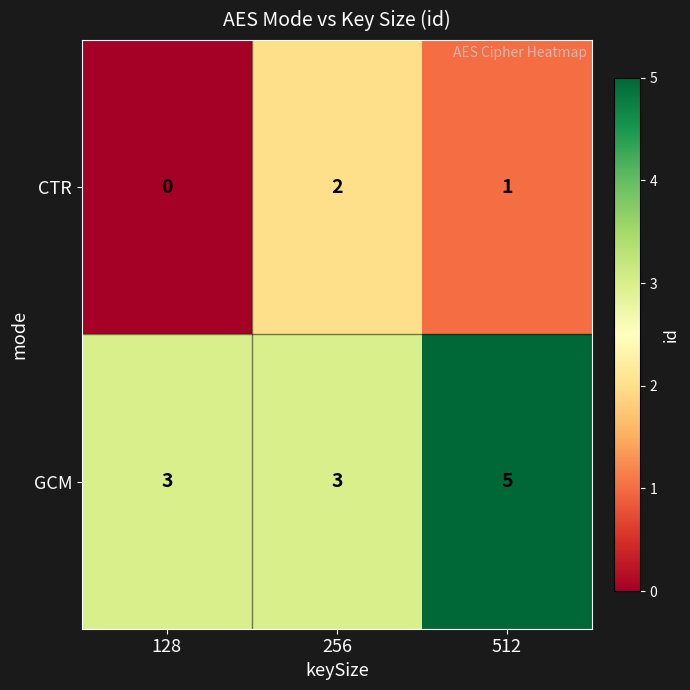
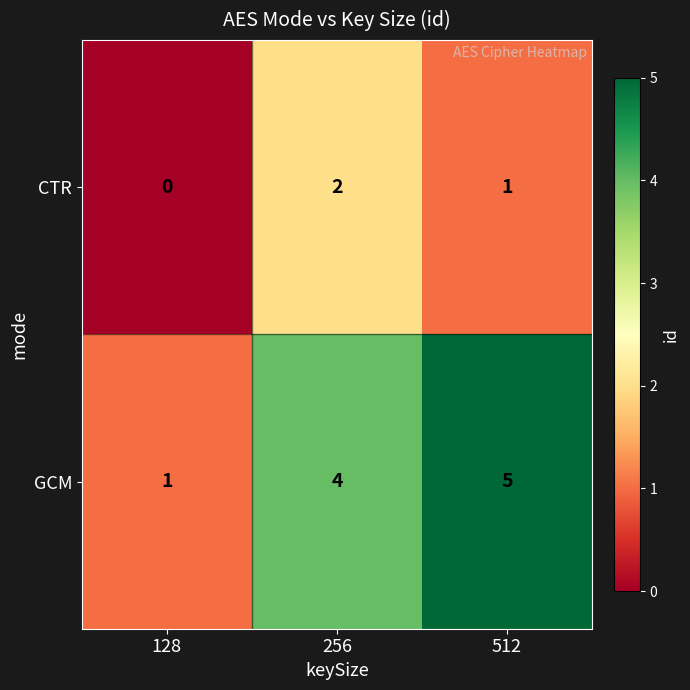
GCM, 128: 3 -> 1
GCM, 256: 3 -> 4
